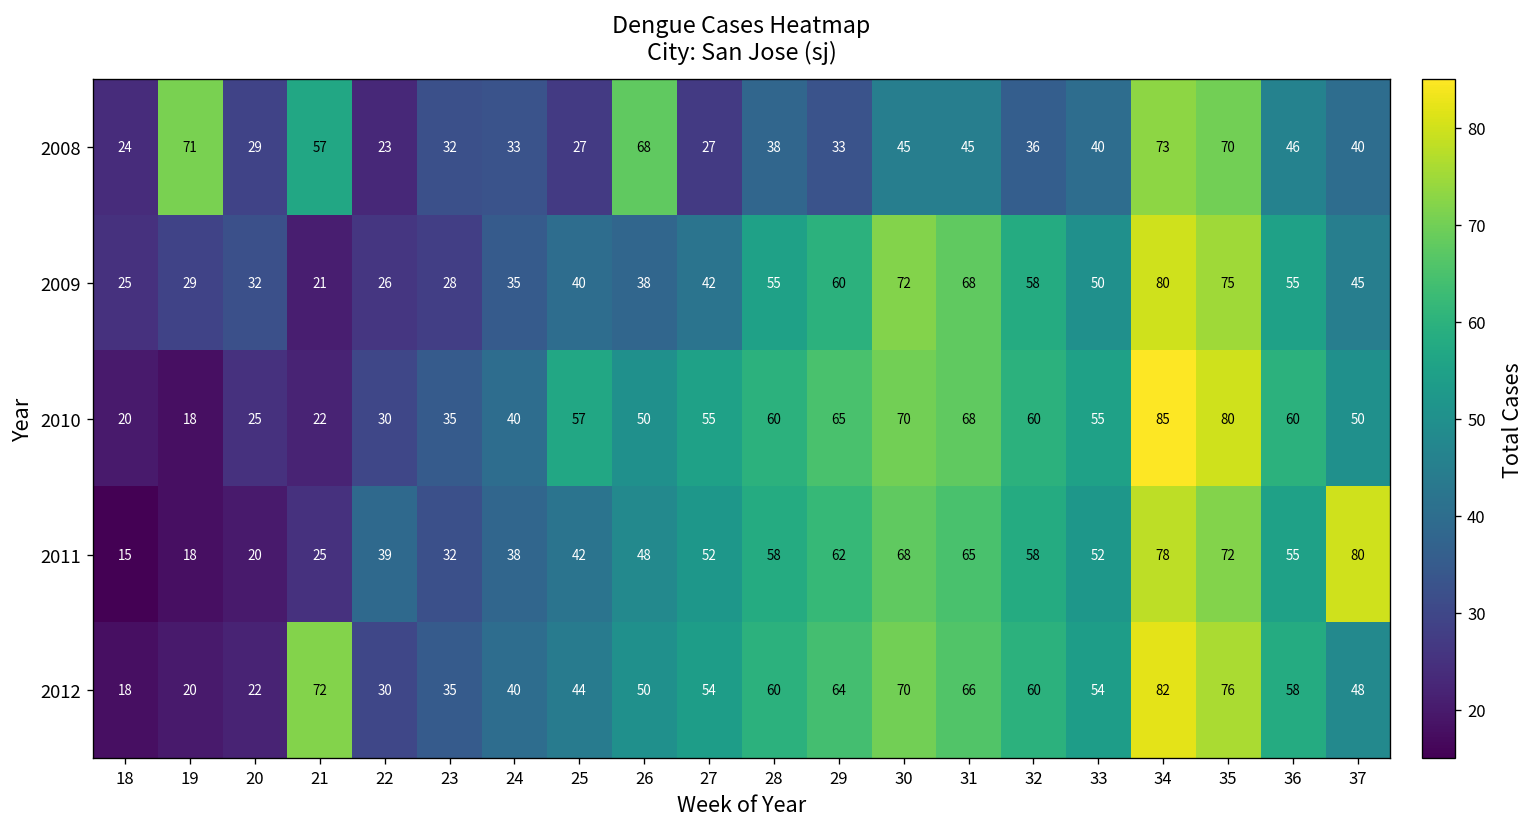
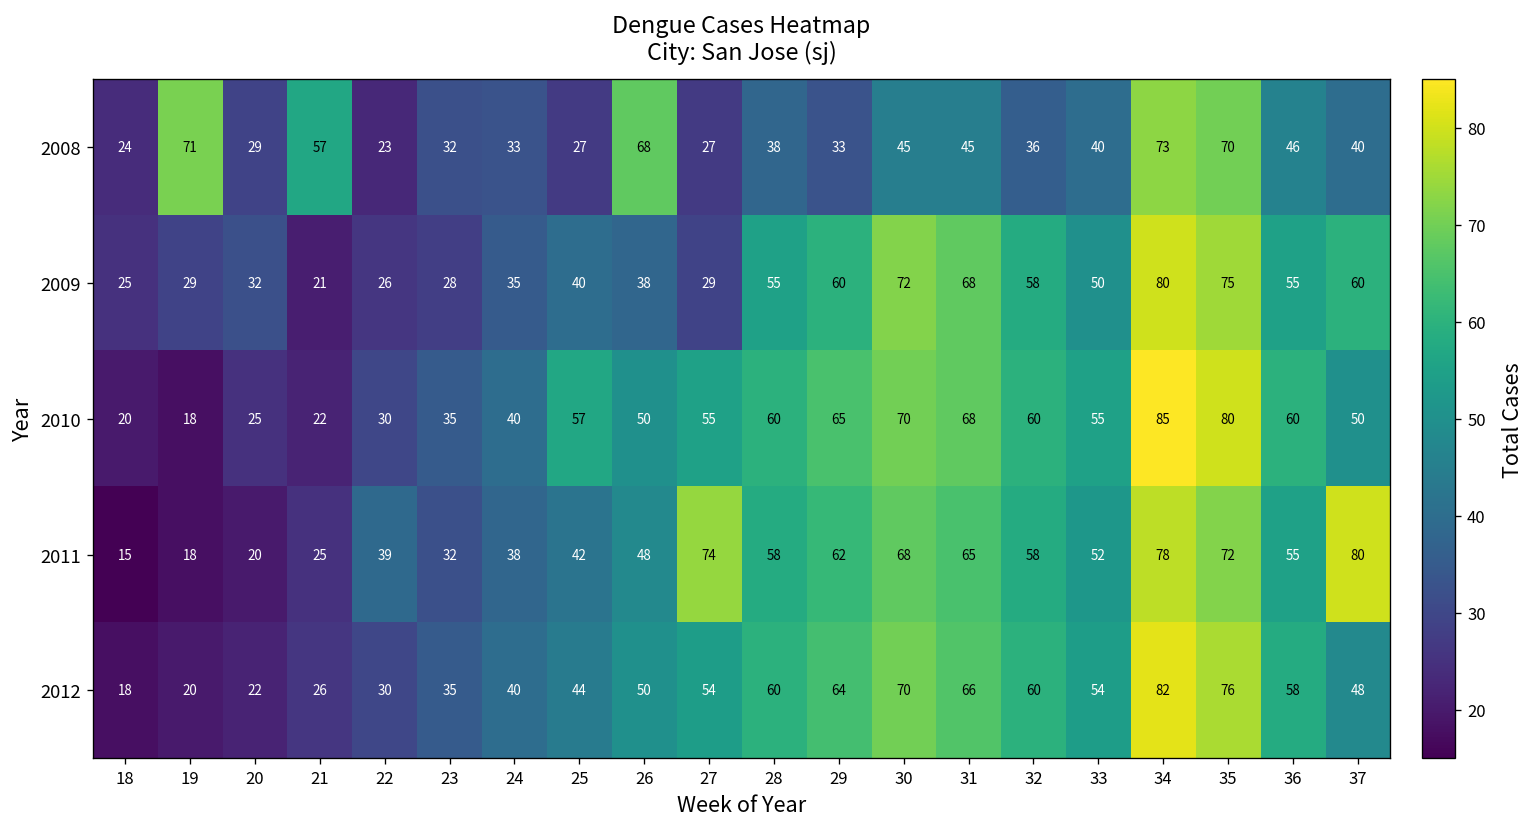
2009, 27: 42 -> 29
2009, 37: 45 -> 60
2011, 27: 52 -> 74
2012, 21: 72 -> 26
